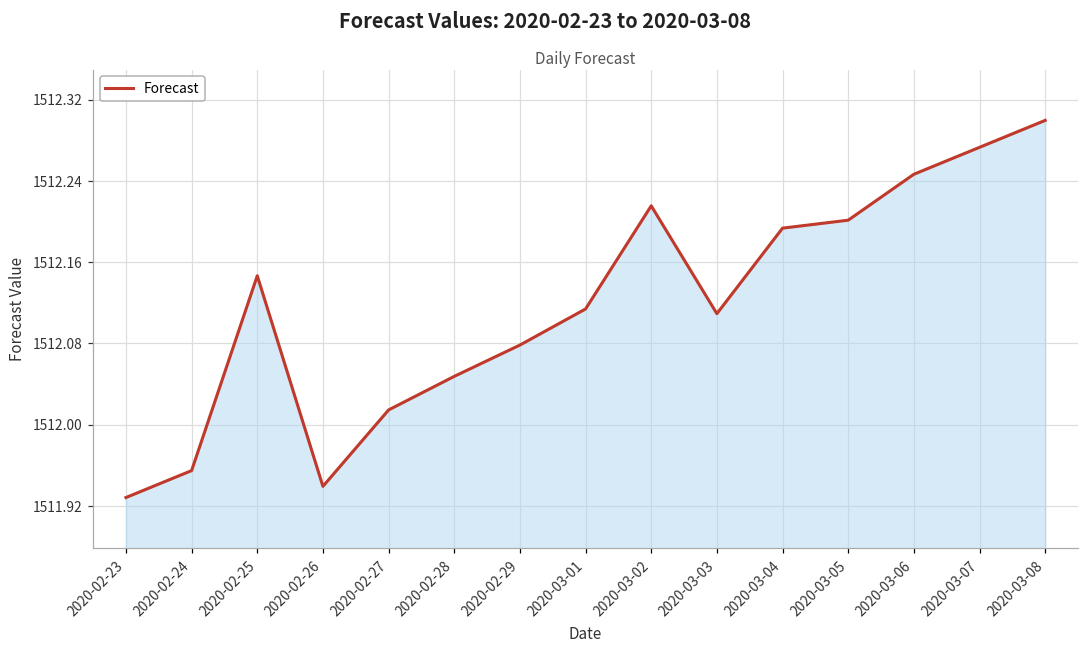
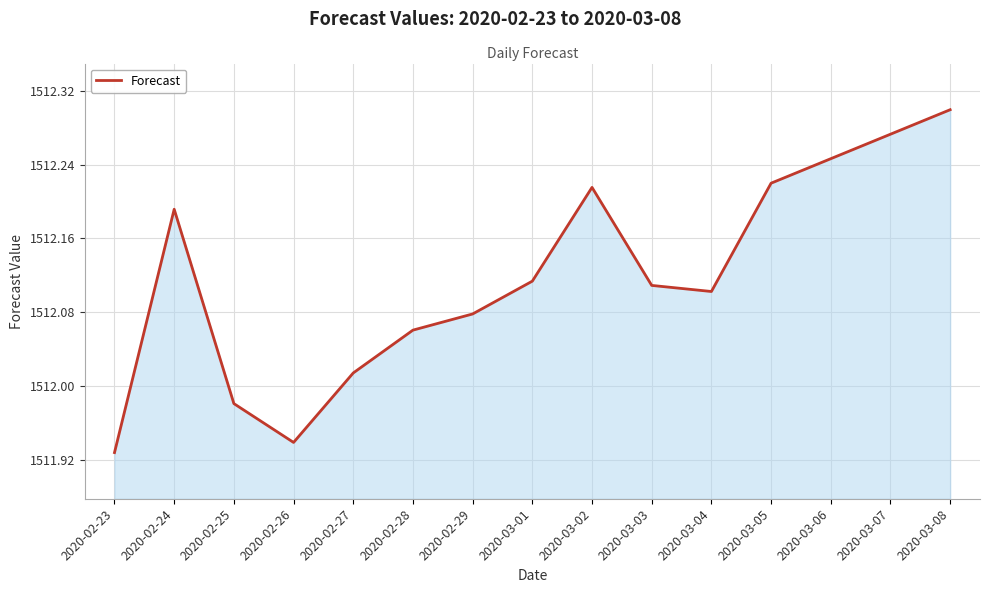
2020-02-24: 1511.95 -> 1512.19
2020-02-25: 1512.15 -> 1511.98
2020-02-28: 1512.05 -> 1512.06
2020-03-04: 1512.19 -> 1512.10
2020-03-05: 1512.20 -> 1512.22
